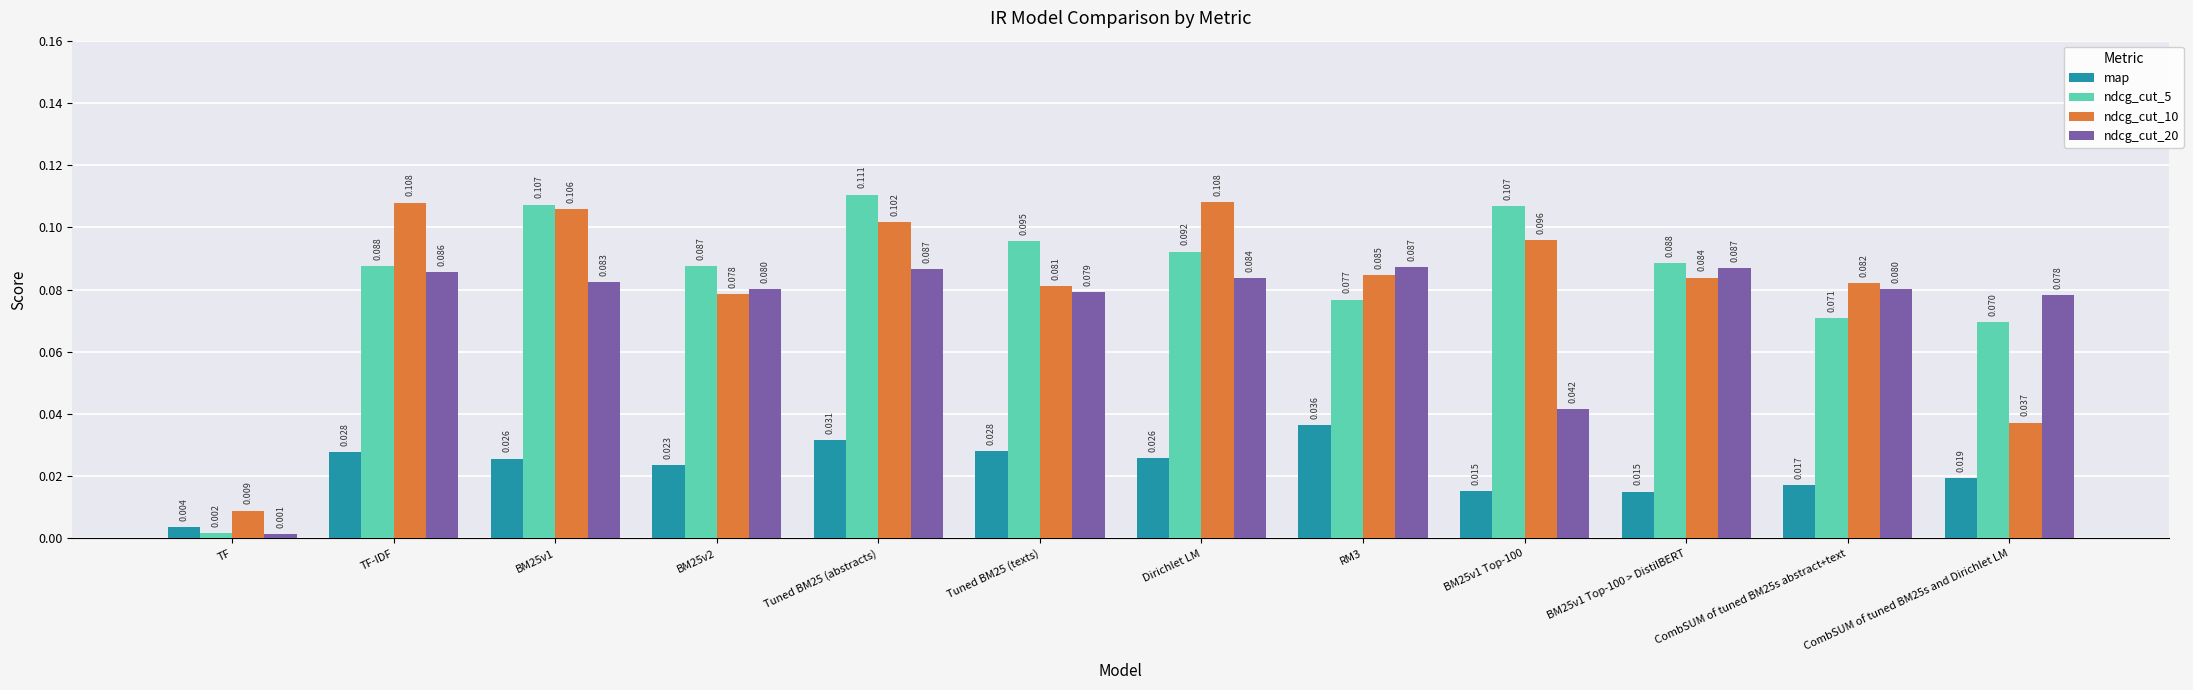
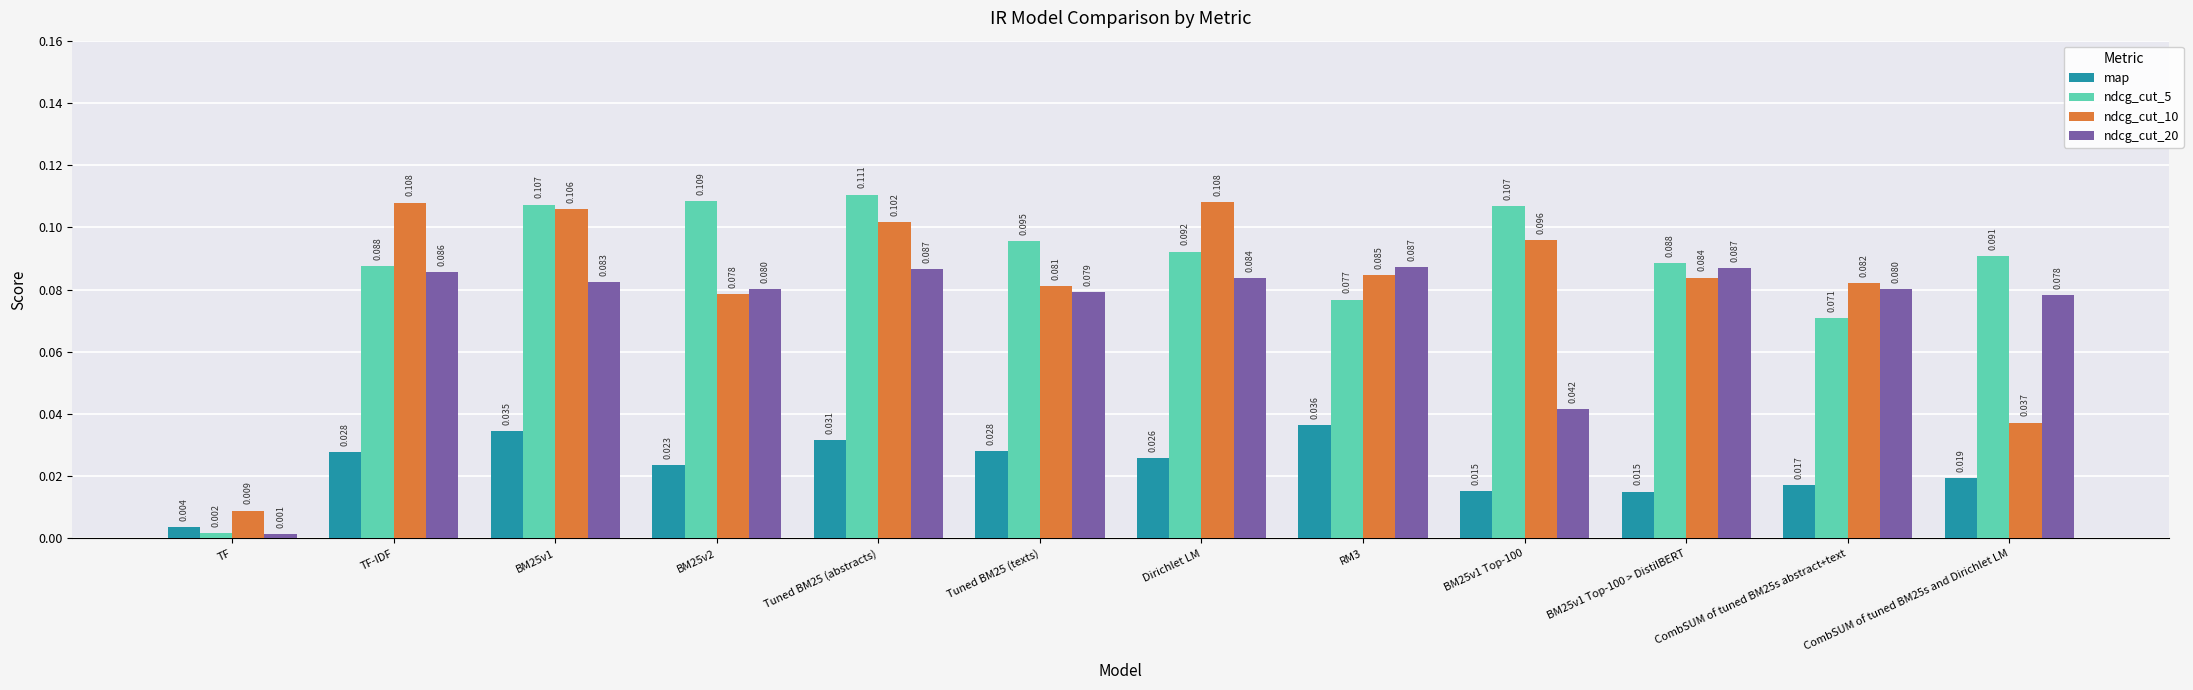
map, BM25v1: 0.026 -> 0.035
ndcg_cut_5, BM25v2: 0.087 -> 0.109
ndcg_cut_5, CombSUM of tuned BM25s and Dirichlet LM: 0.070 -> 0.091
